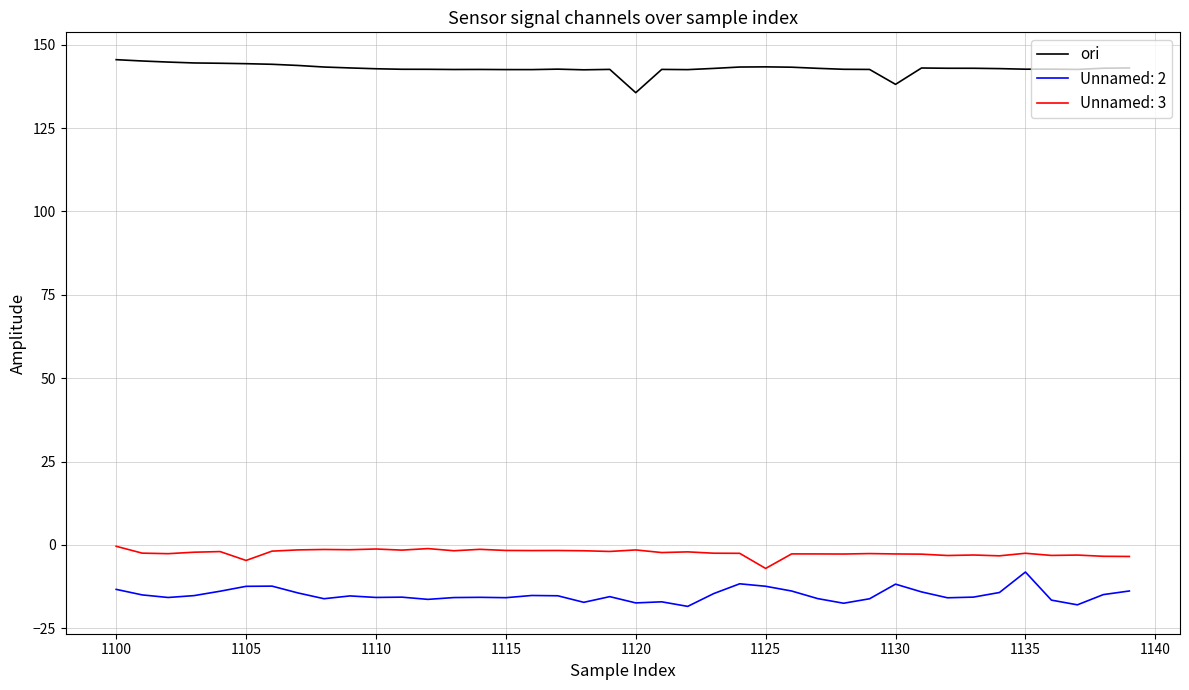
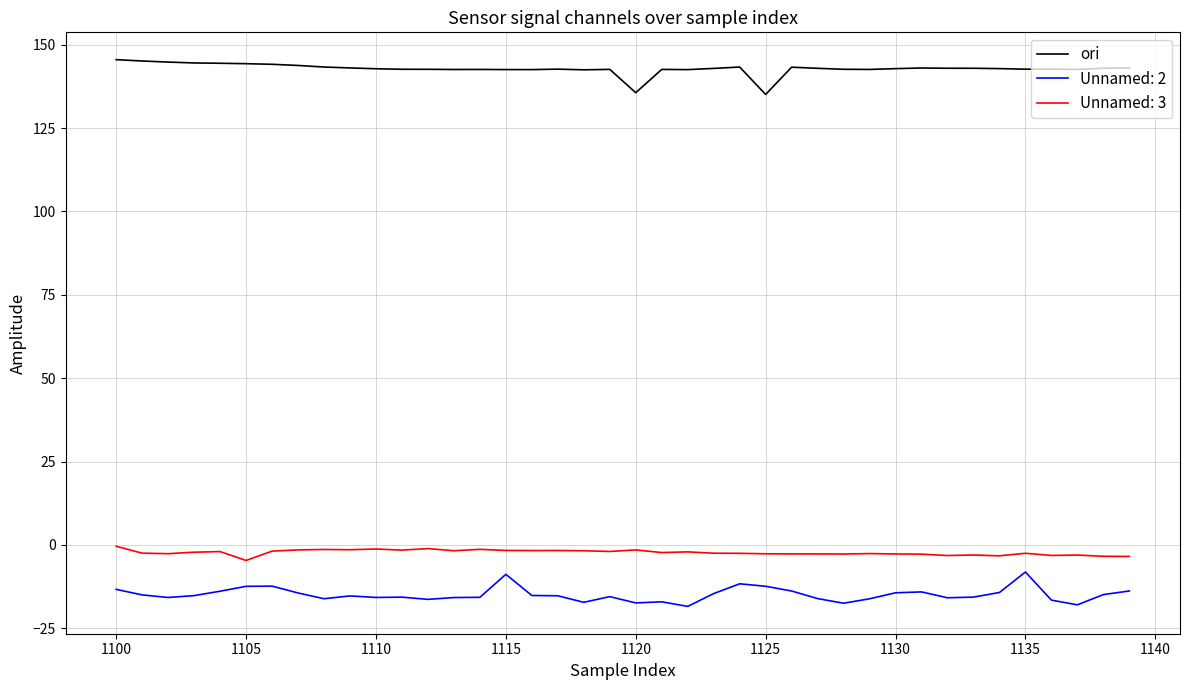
Unnamed: 2, 1115: -16 -> -9
ori, 1125: 143 -> 135
Unnamed: 3, 1125: -7 -> -3
ori, 1130: 138 -> 143
Unnamed: 2, 1130: -12 -> -14
